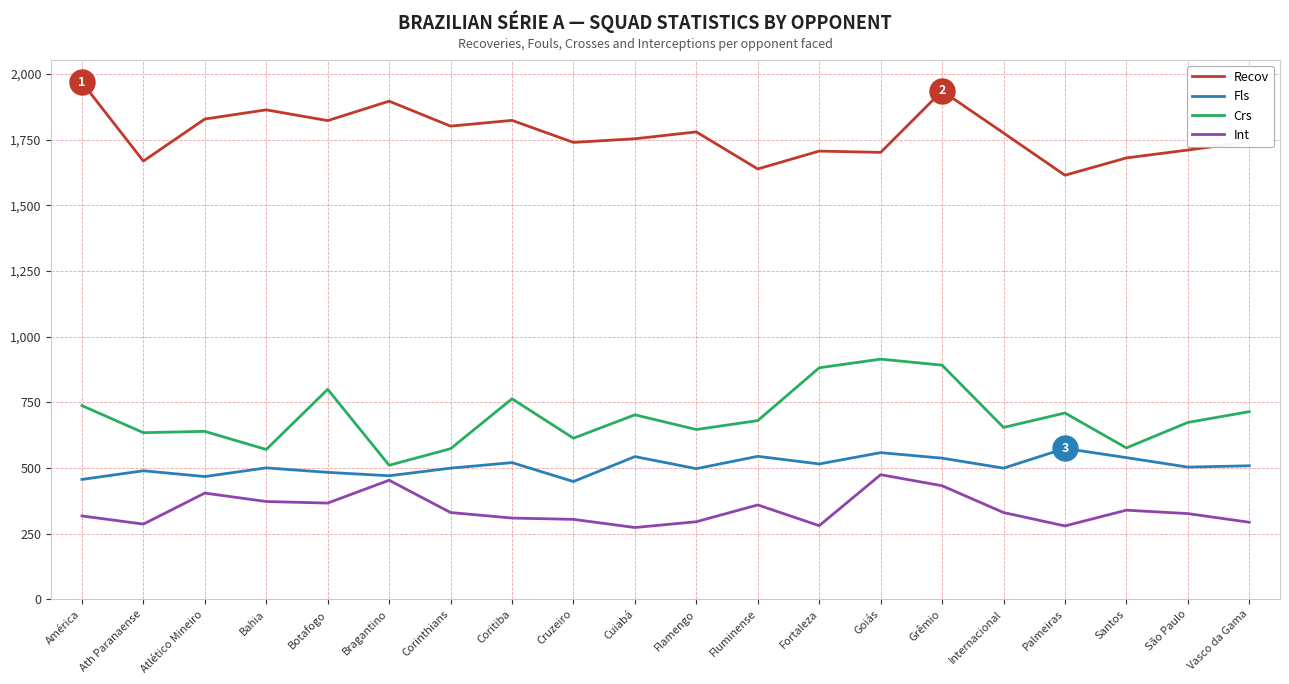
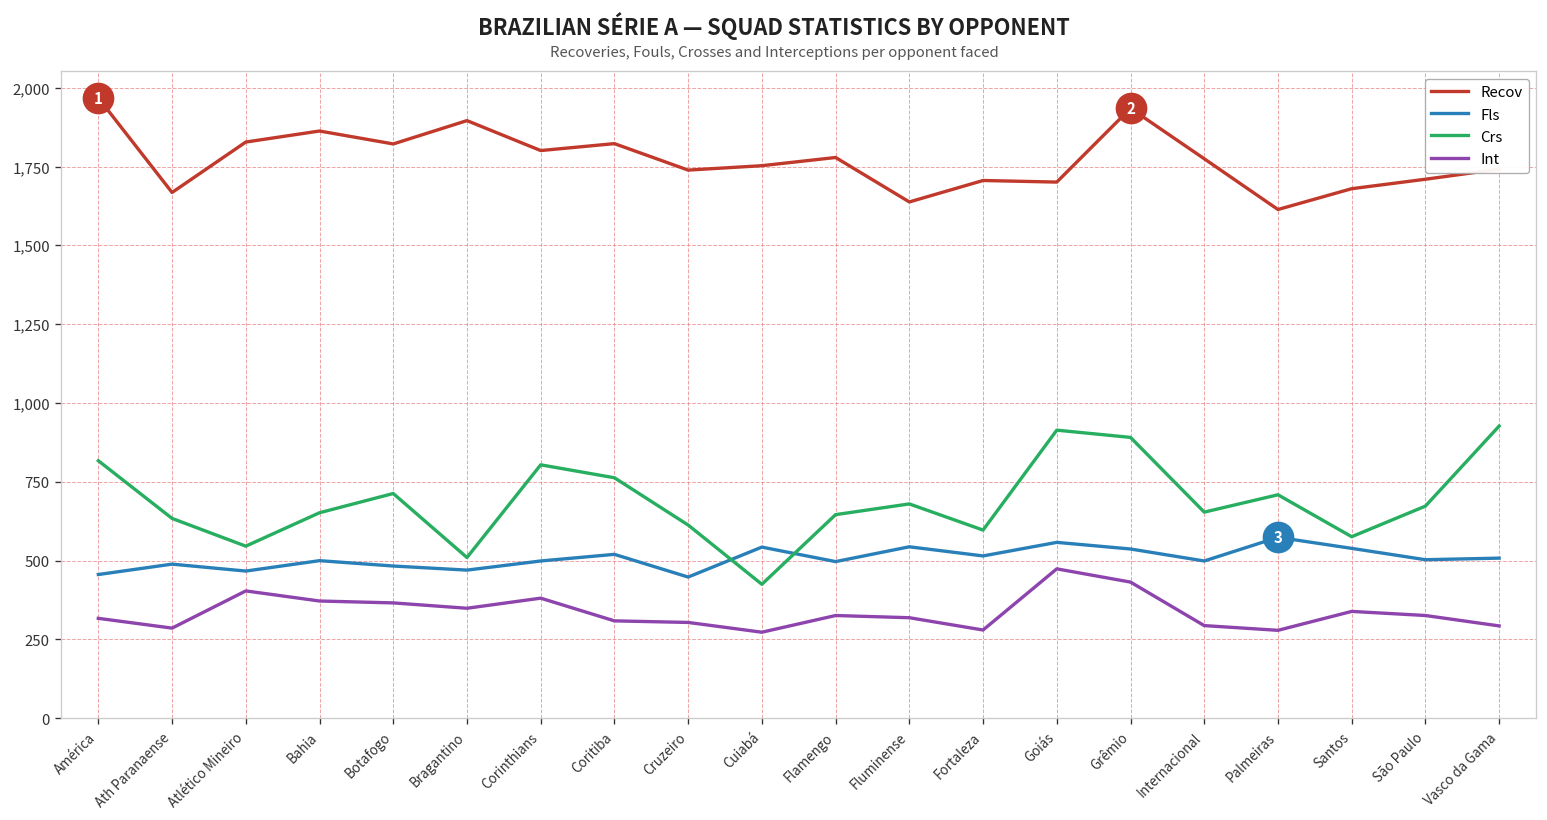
Crs, América: 740 -> 820
Crs, Atlético Mineiro: 640 -> 550
Crs, Bahia: 570 -> 650
Crs, Botafogo: 800 -> 710
Int, Bragantino: 450 -> 350
Crs, Corinthians: 570 -> 800
Int, Corinthians: 330 -> 380
Crs, Cuiabá: 700 -> 430
Int, Flamengo: 300 -> 330
Int, Fluminense: 360 -> 320
Crs, Fortaleza: 880 -> 600
Int, Internacional: 330 -> 290
Crs, Vasco da Gama: 710 -> 930
